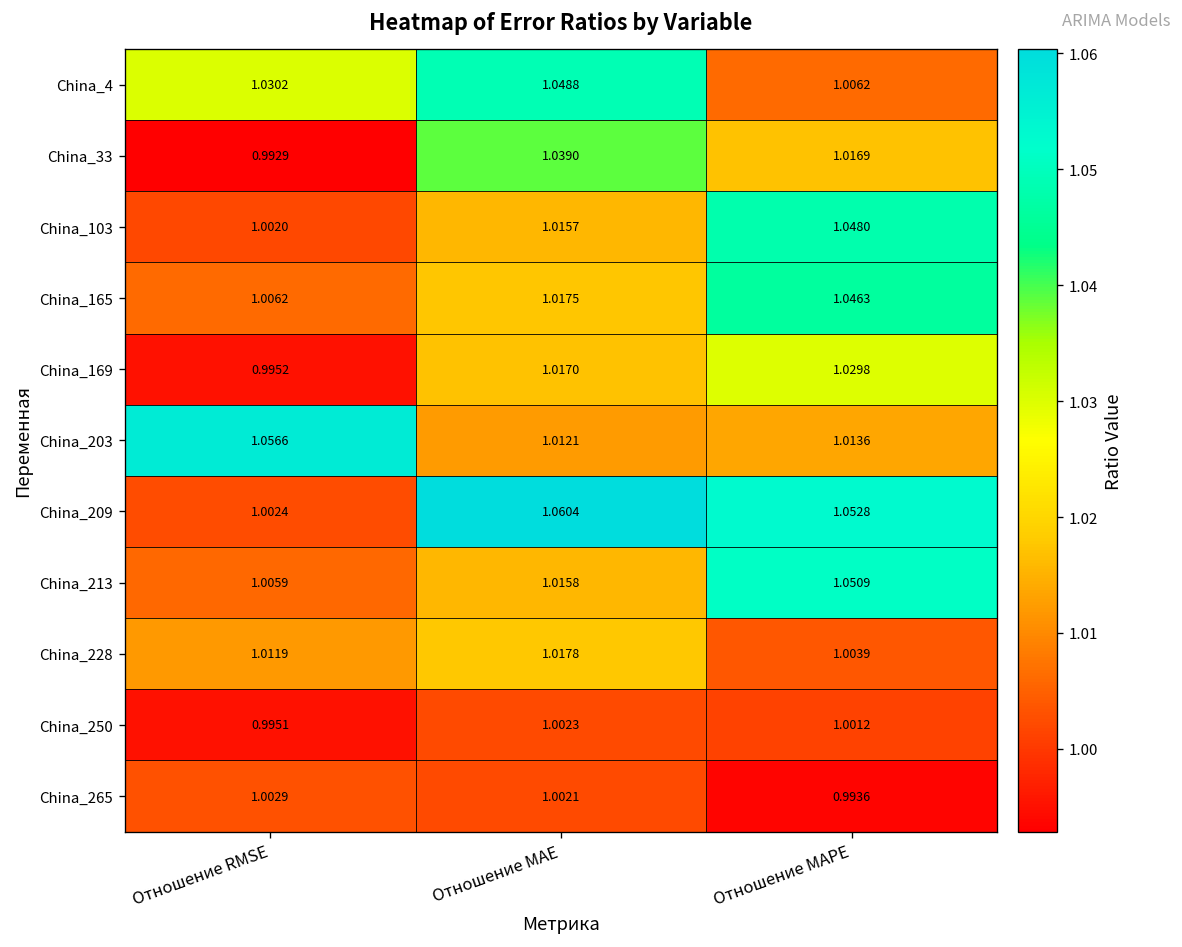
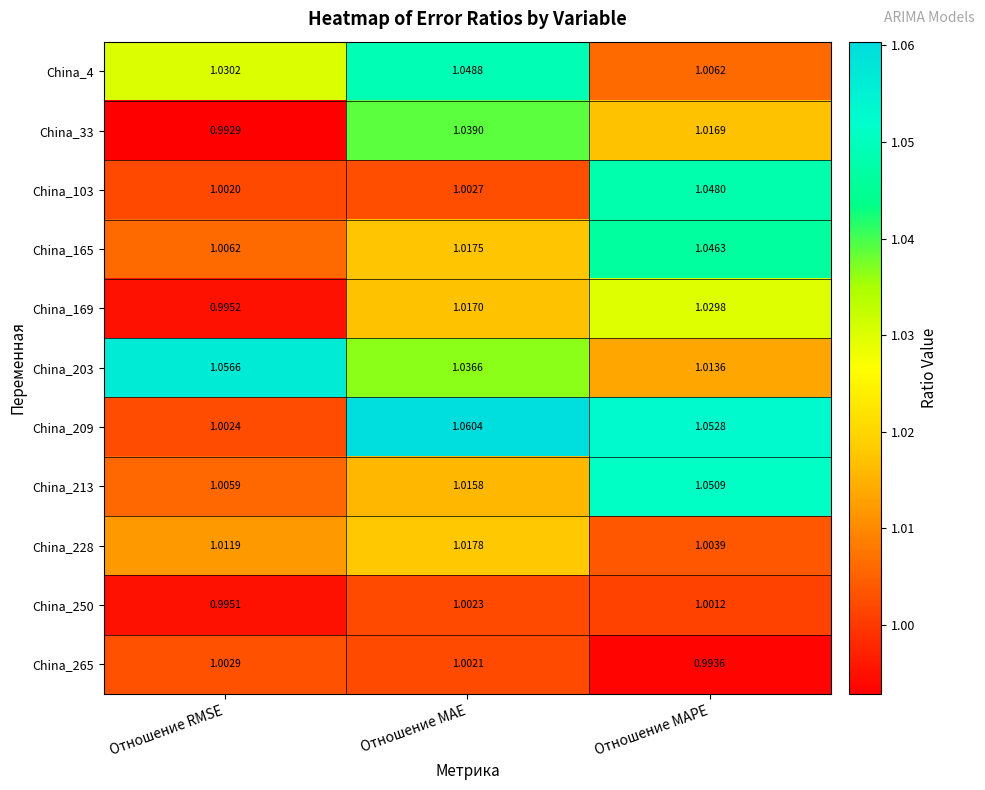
China_103, Отношение MAE: 1.0157 -> 1.0027
China_203, Отношение MAE: 1.0121 -> 1.0366
